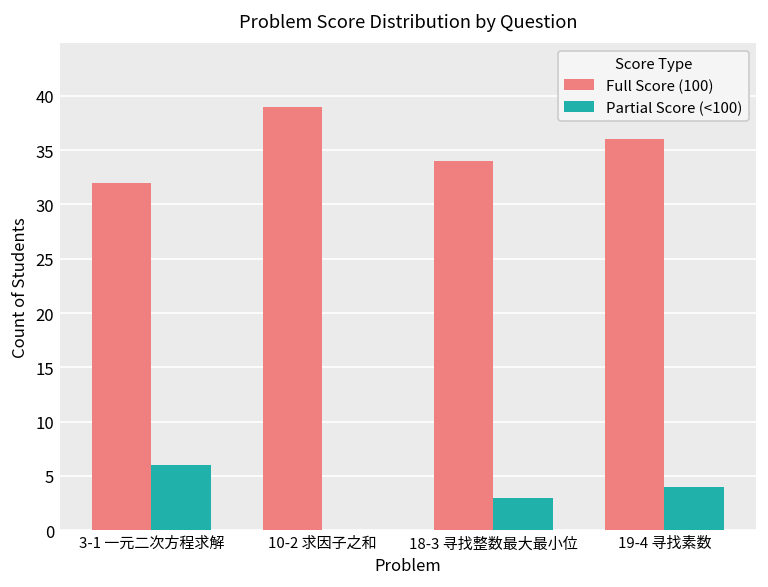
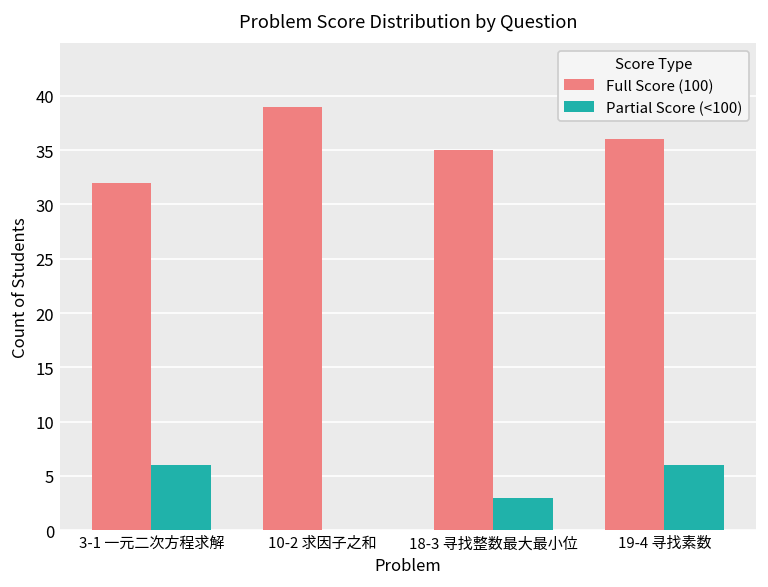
Full Score (100), 18-3 寻找整数最大最小位: 34 -> 35
Partial Score (<100), 19-4 寻找素数: 4 -> 6
